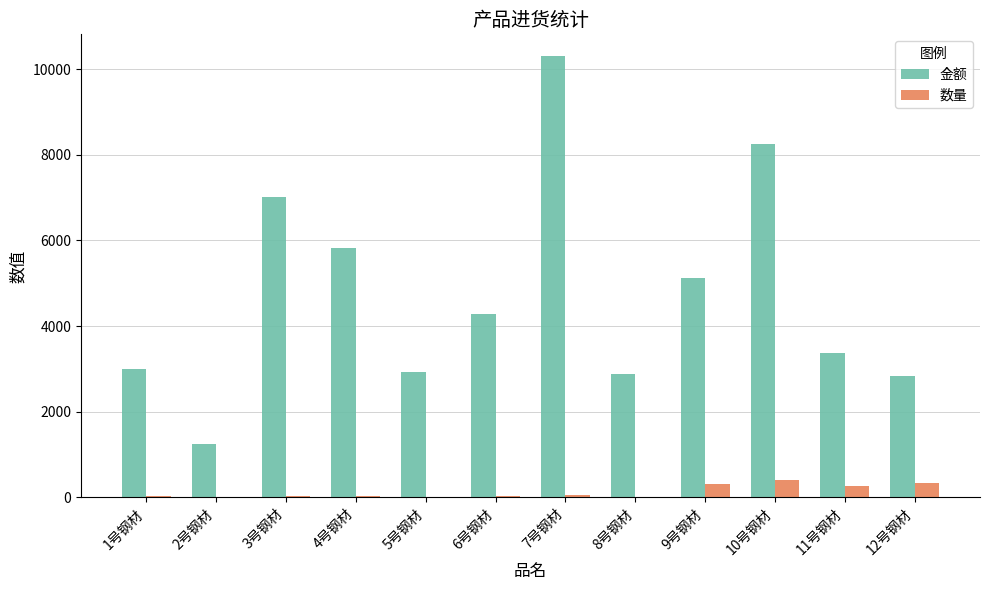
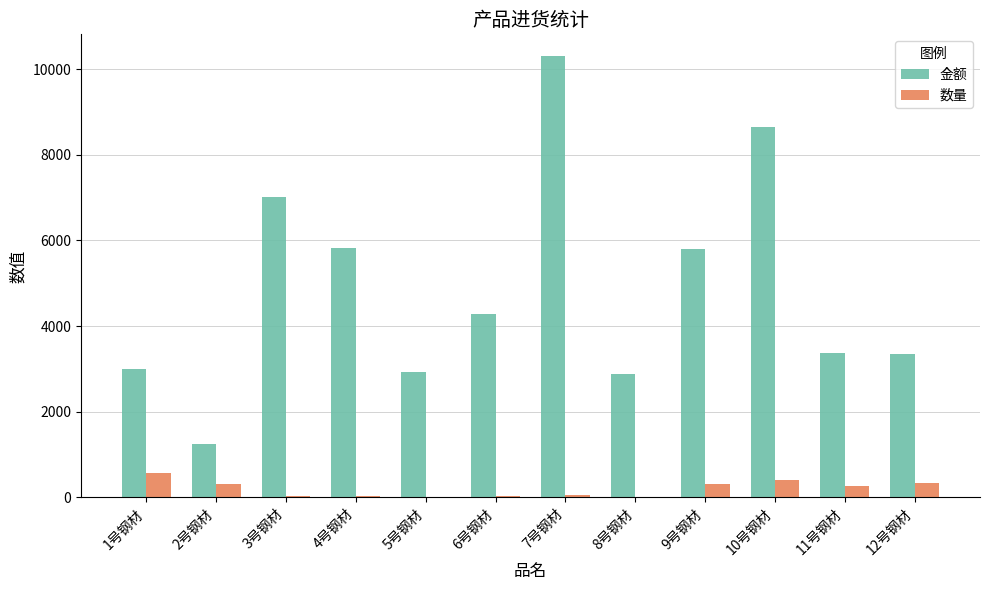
数量, 1号钢材: 0 -> 600
数量, 2号钢材: 0 -> 300
金额, 9号钢材: 5100 -> 5800
金额, 10号钢材: 8300 -> 8600
金额, 12号钢材: 2800 -> 3400
